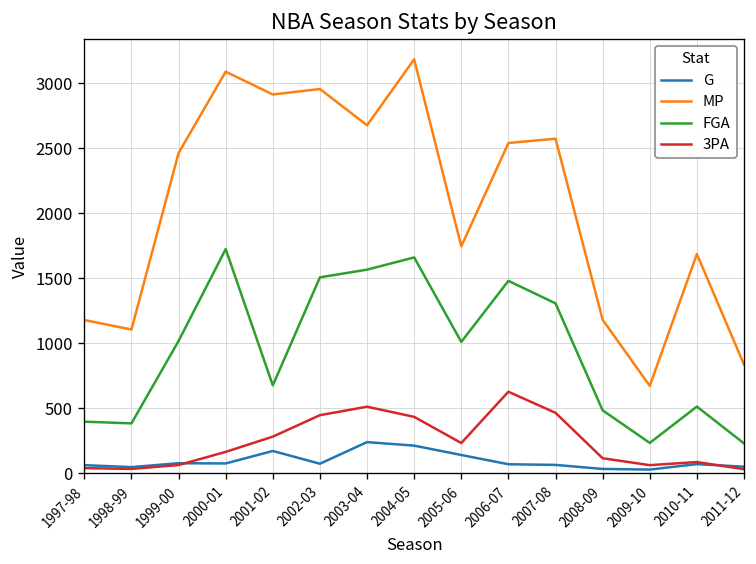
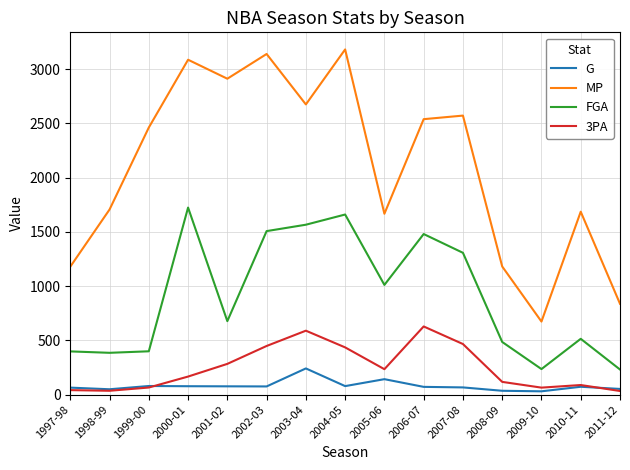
MP, 1998-99: 1110 -> 1710
FGA, 1999-00: 1020 -> 400
G, 2001-02: 170 -> 80
MP, 2002-03: 2950 -> 3140
3PA, 2003-04: 510 -> 590
G, 2004-05: 210 -> 80
MP, 2005-06: 1750 -> 1670
